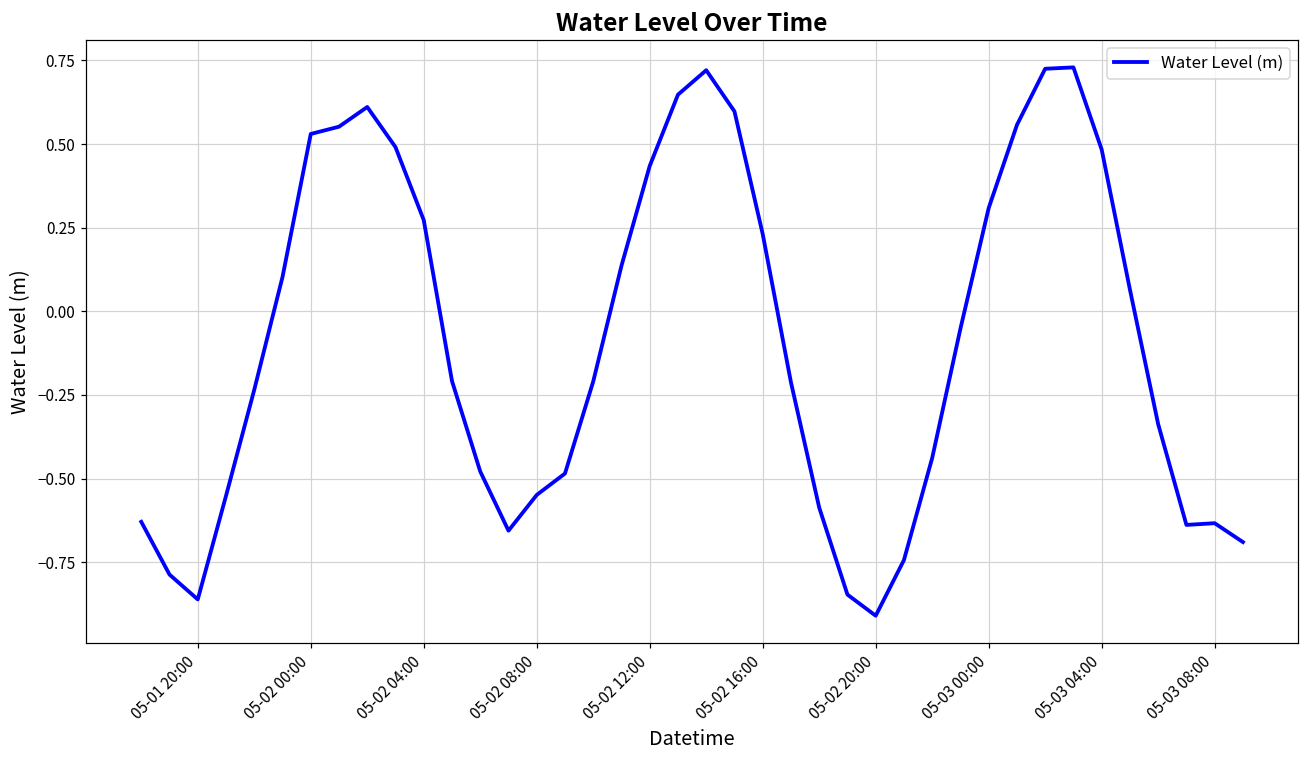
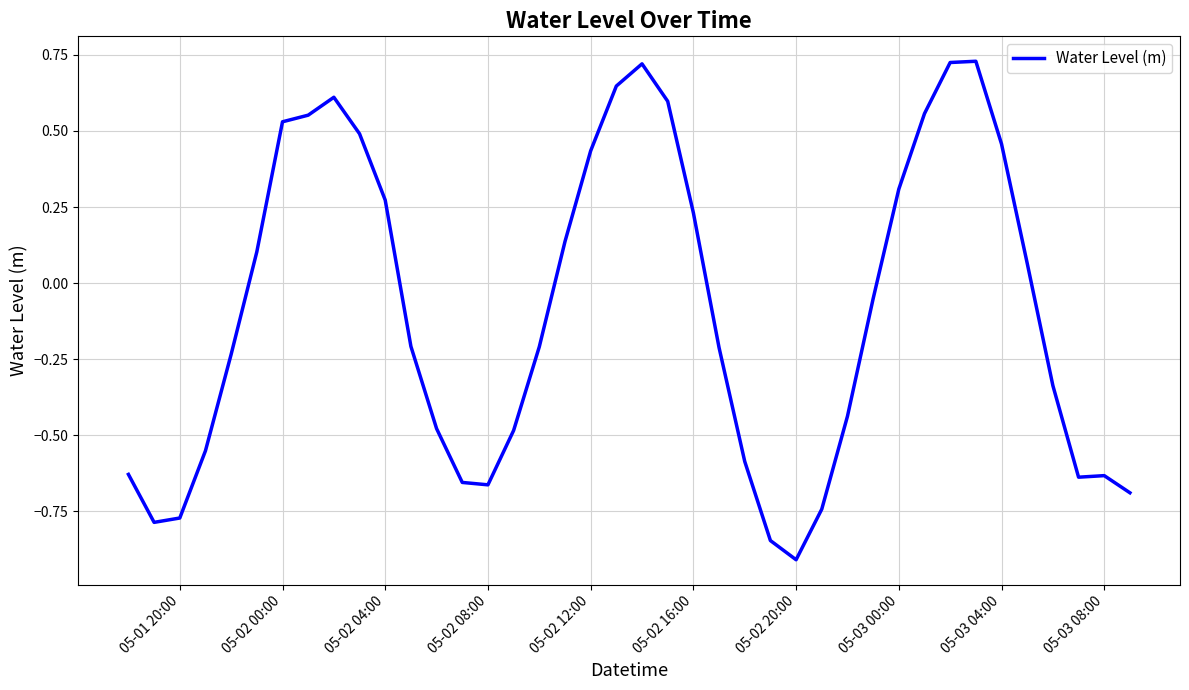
05-01 20:00: -0.86 -> -0.77
05-02 08:00: -0.55 -> -0.66
05-03 04:00: 0.48 -> 0.46
